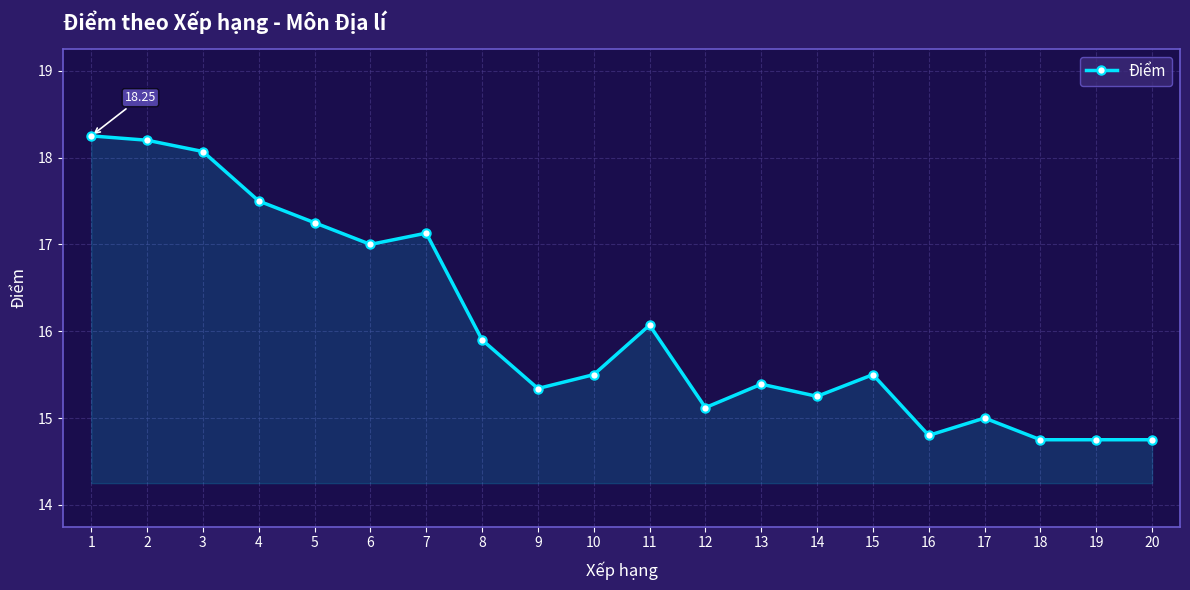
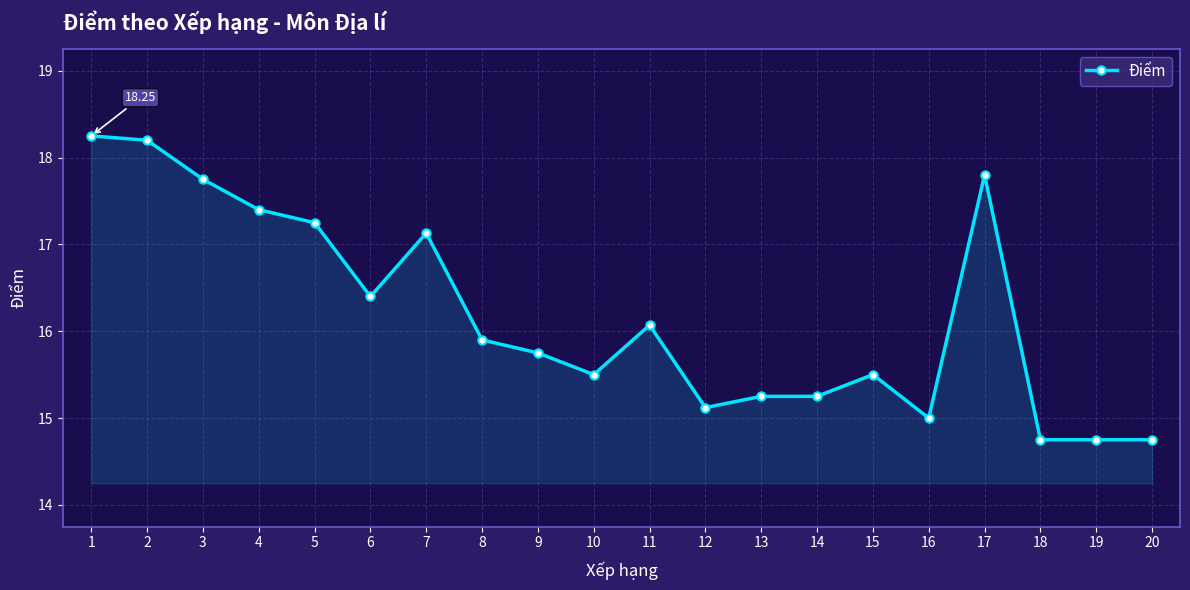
3: 18.1 -> 17.8
4: 17.5 -> 17.4
6: 17.0 -> 16.4
9: 15.3 -> 15.8
13: 15.4 -> 15.3
16: 14.8 -> 15.0
17: 15.0 -> 17.8
